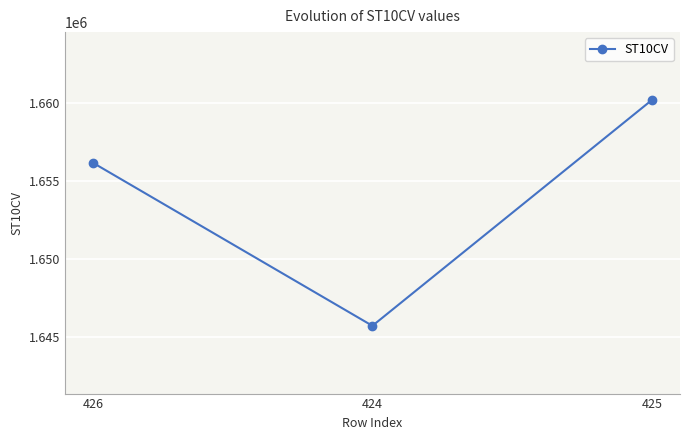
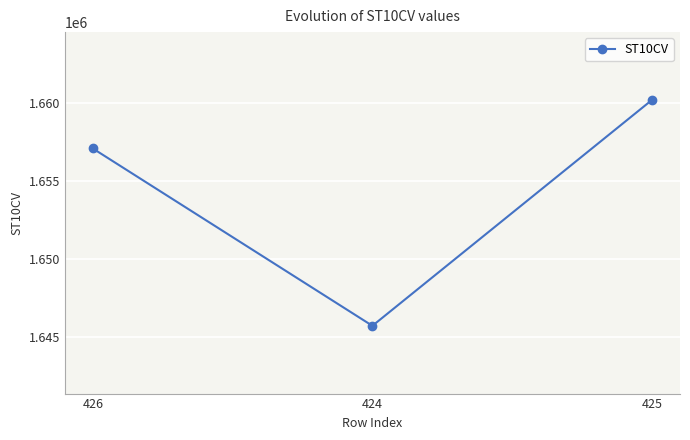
426: 1656200 -> 1657100
